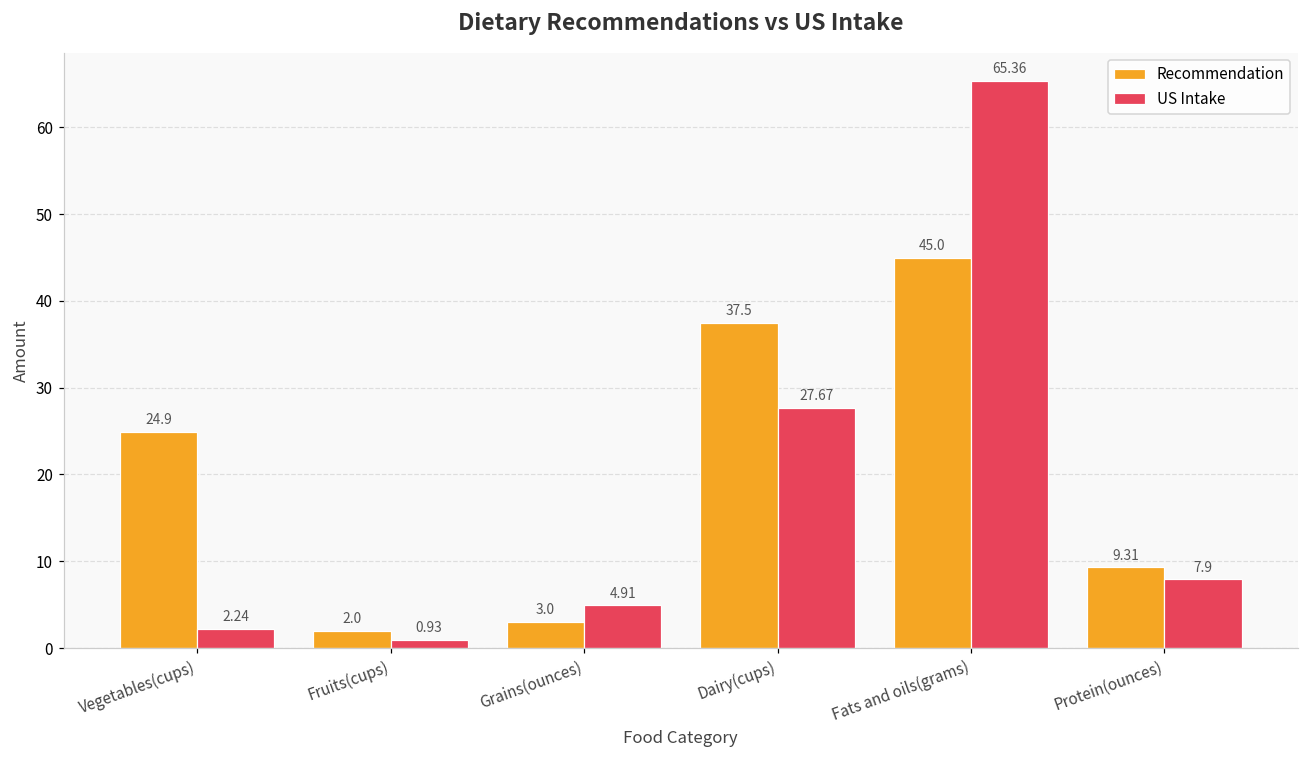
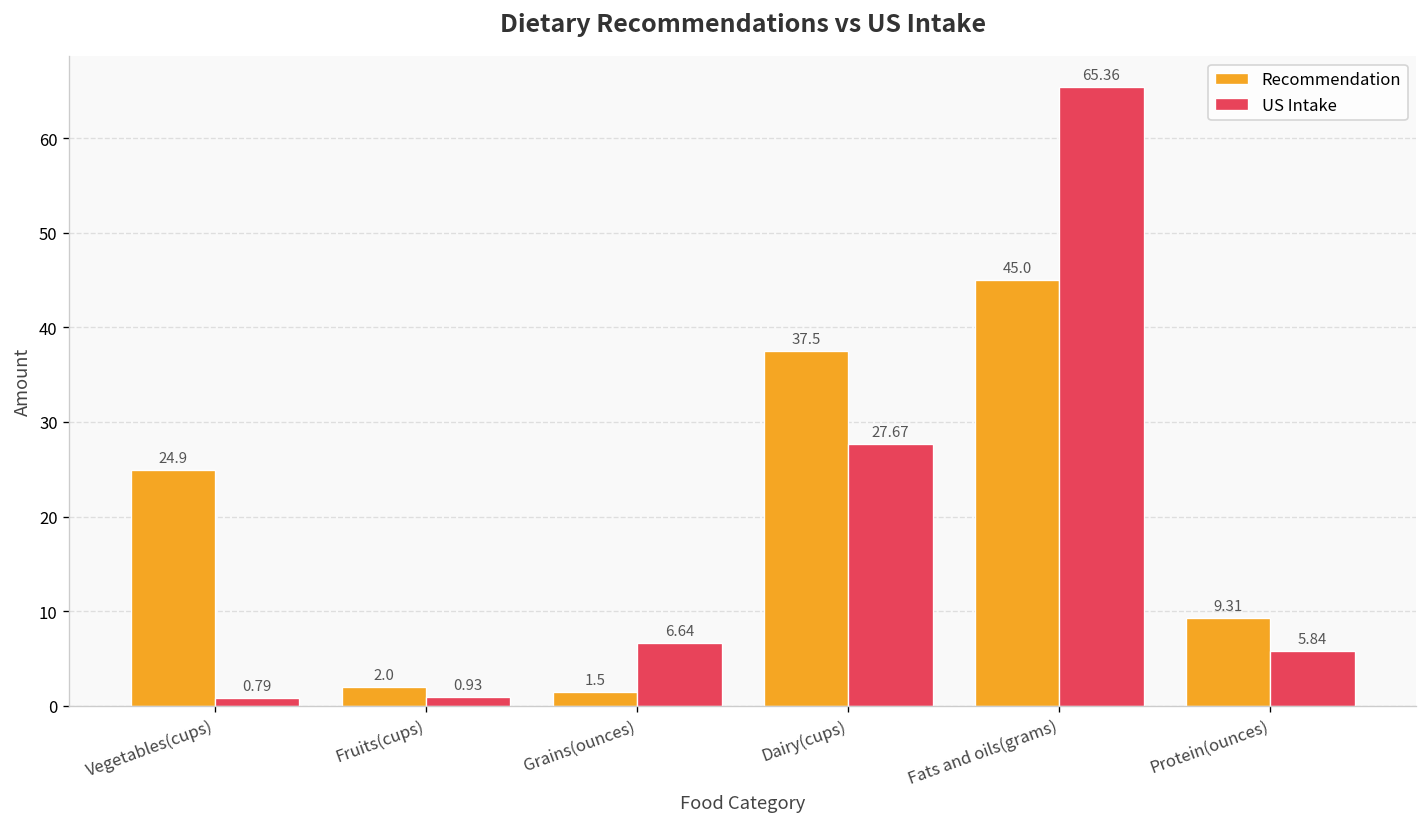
US Intake, Vegetables(cups): 2.24 -> 0.79
Recommendation, Grains(ounces): 3.0 -> 1.5
US Intake, Grains(ounces): 4.91 -> 6.64
US Intake, Protein(ounces): 7.9 -> 5.84
